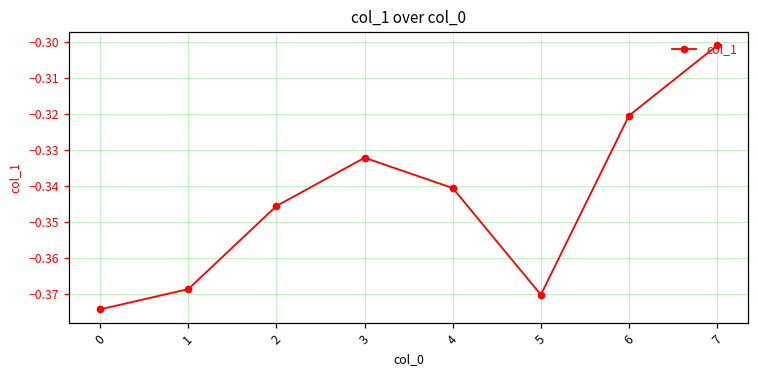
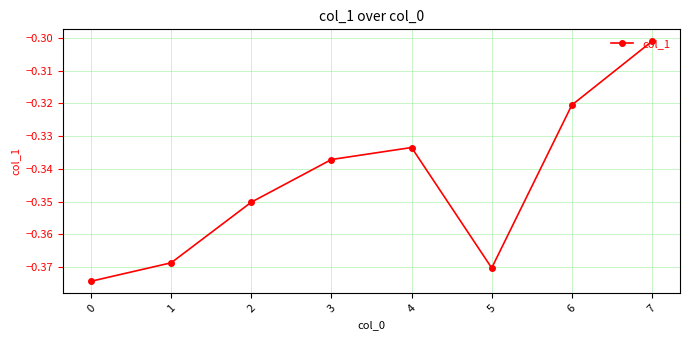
2: -0.346 -> -0.350
3: -0.332 -> -0.337
4: -0.341 -> -0.333
